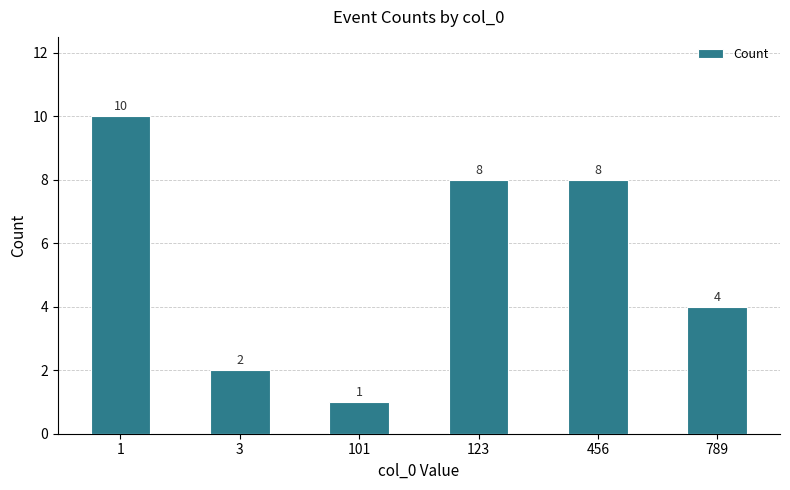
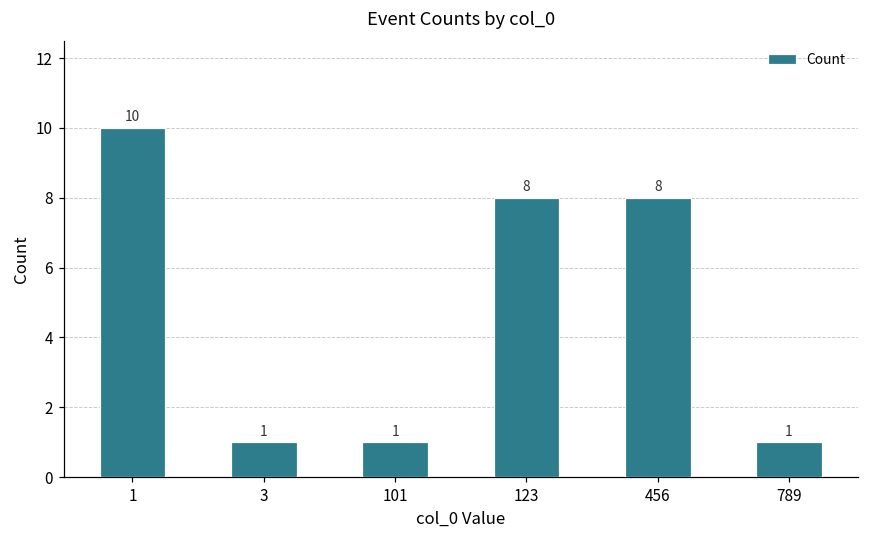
3: 2 -> 1
789: 4 -> 1
